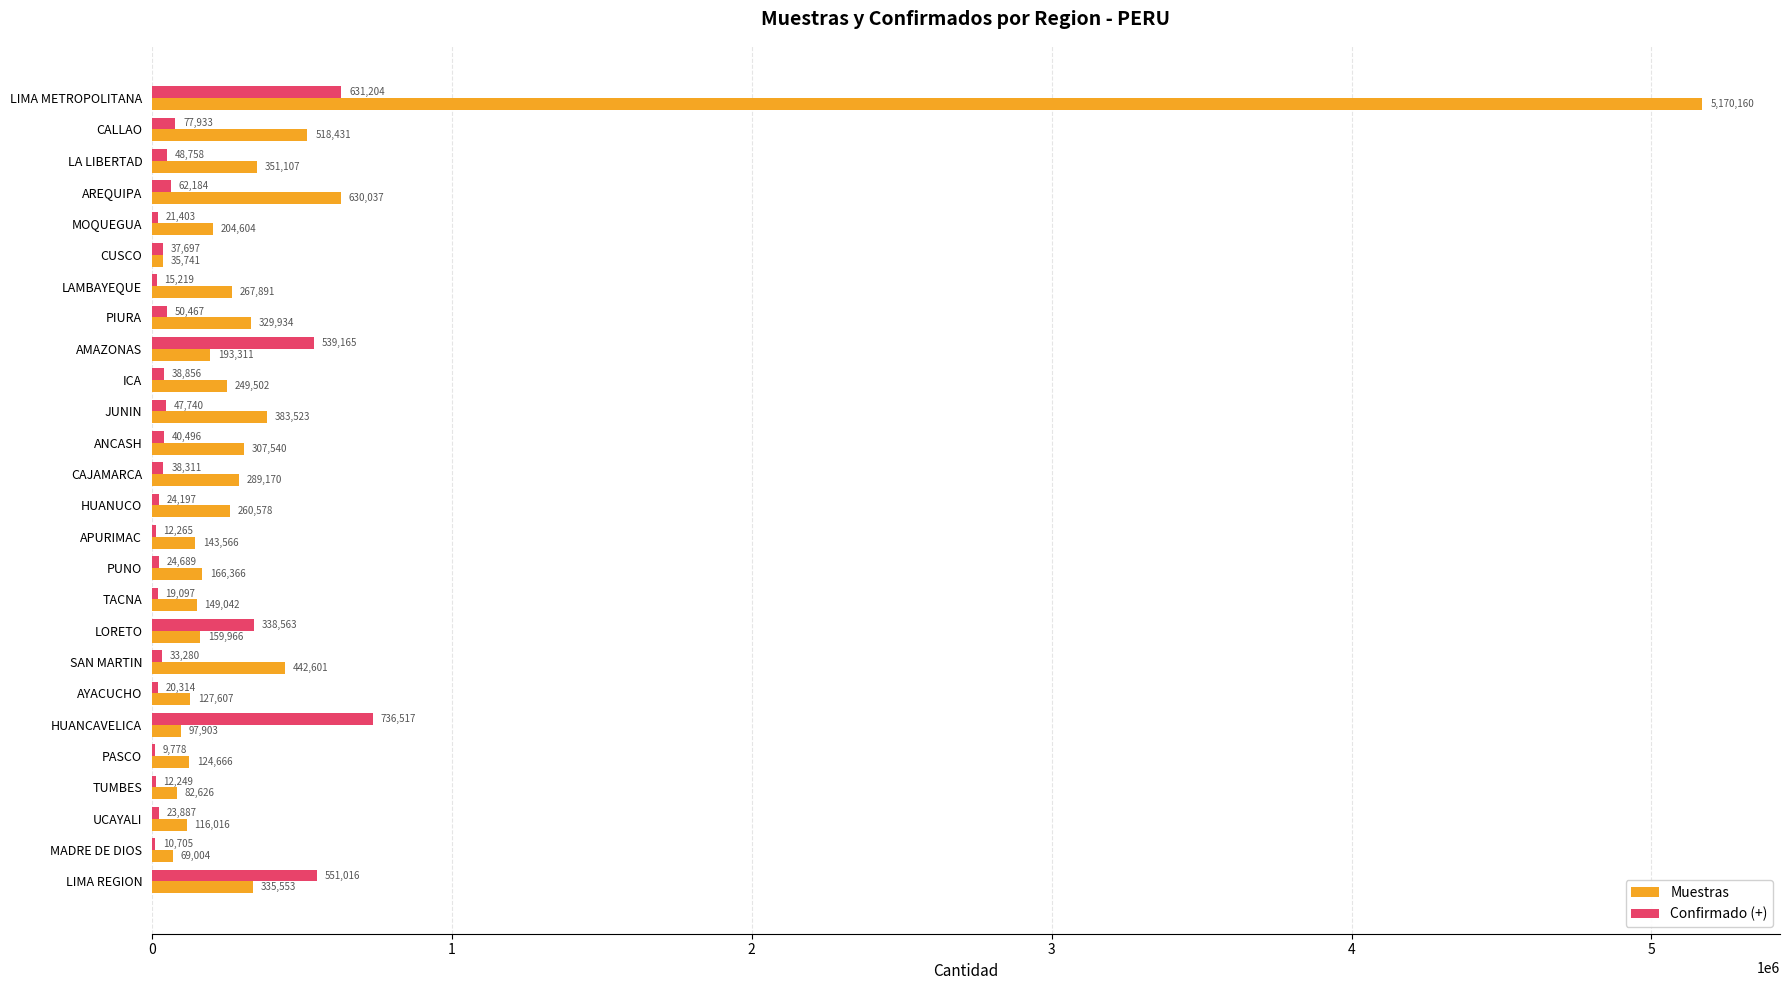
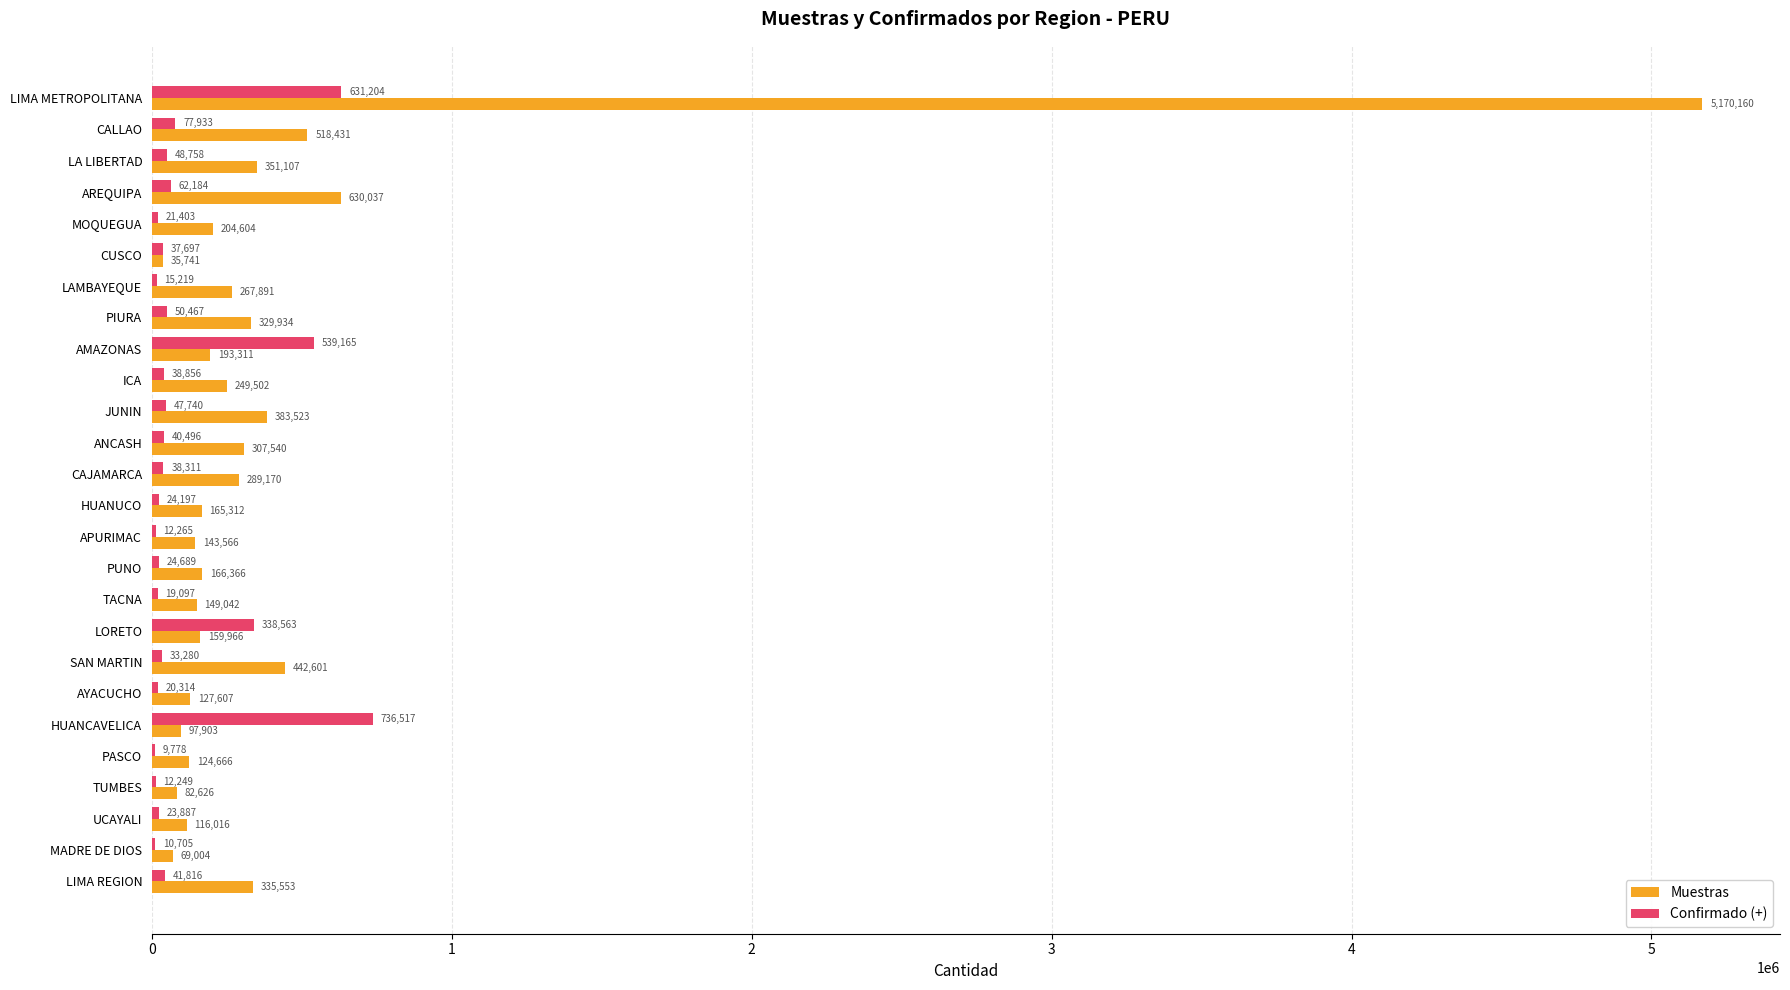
Muestras, HUANUCO: 260,578 -> 165,312
Confirmado (+), LIMA REGION: 551,016 -> 41,816
